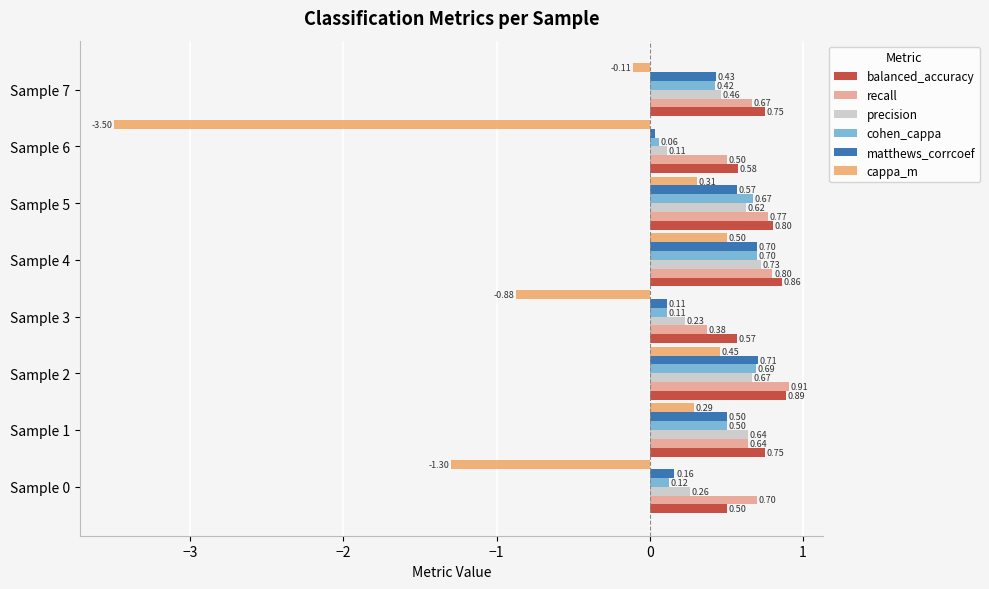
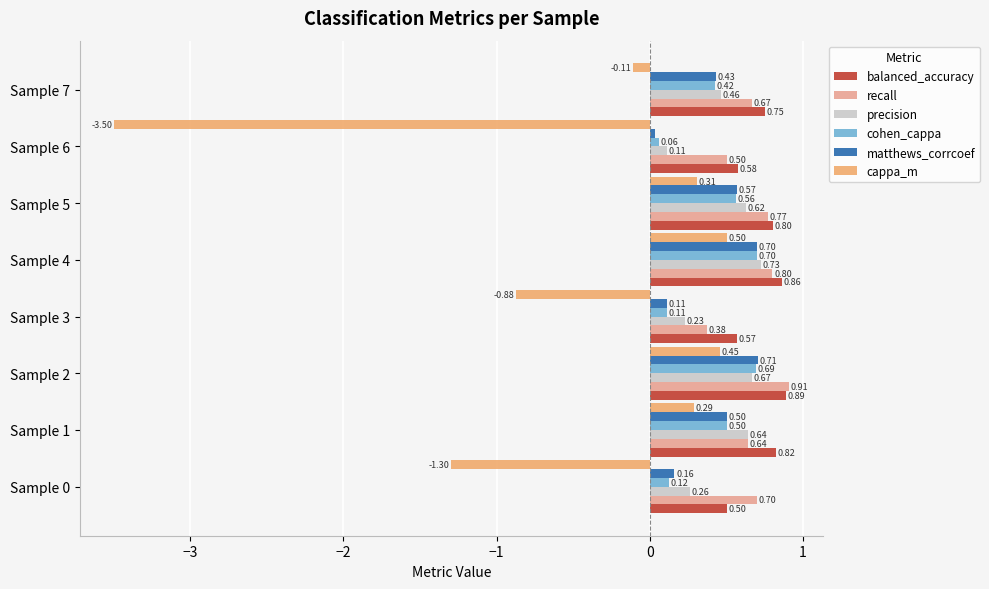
cohen_cappa, Sample 5: 0.67 -> 0.56
balanced_accuracy, Sample 1: 0.75 -> 0.82
